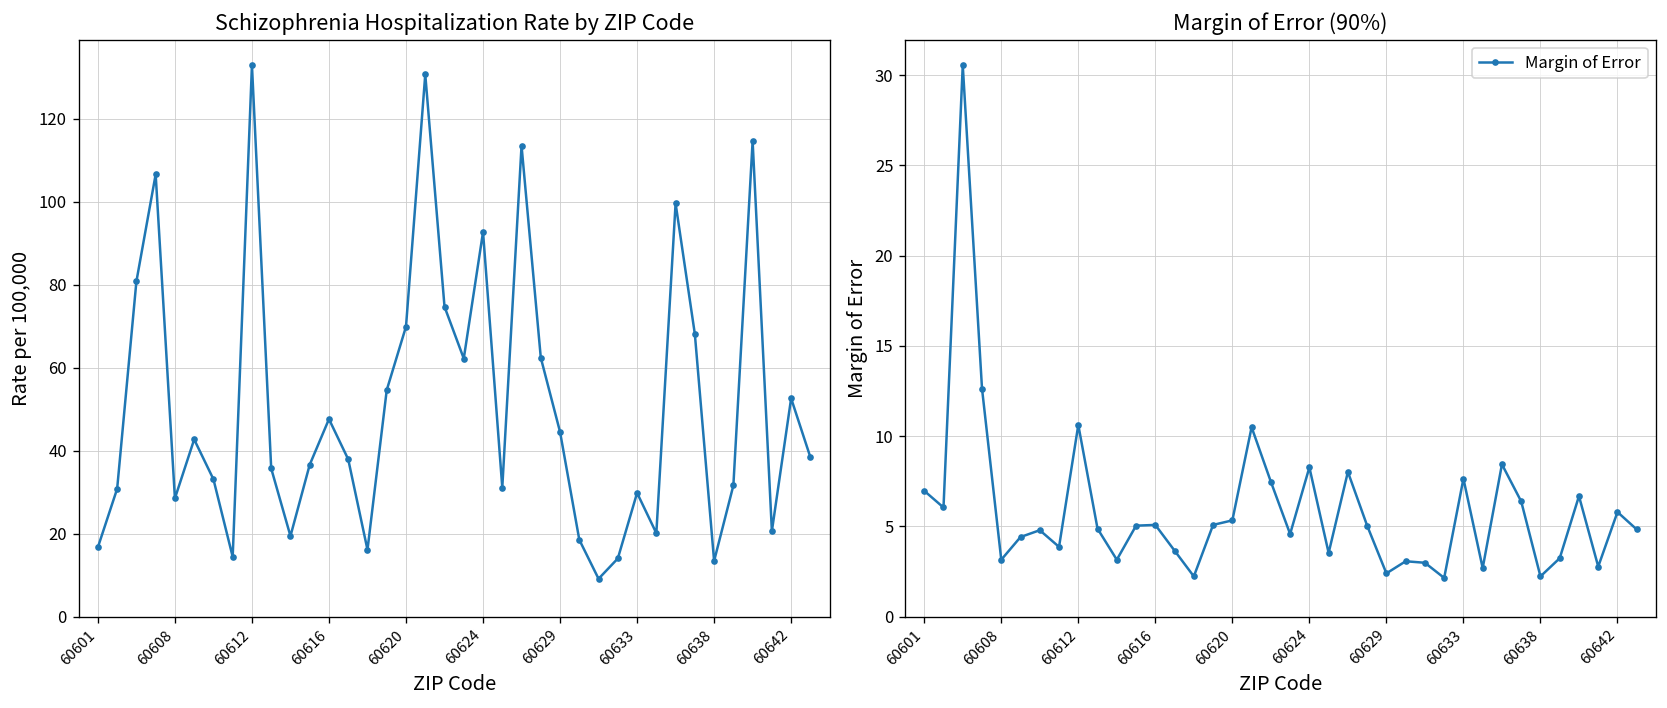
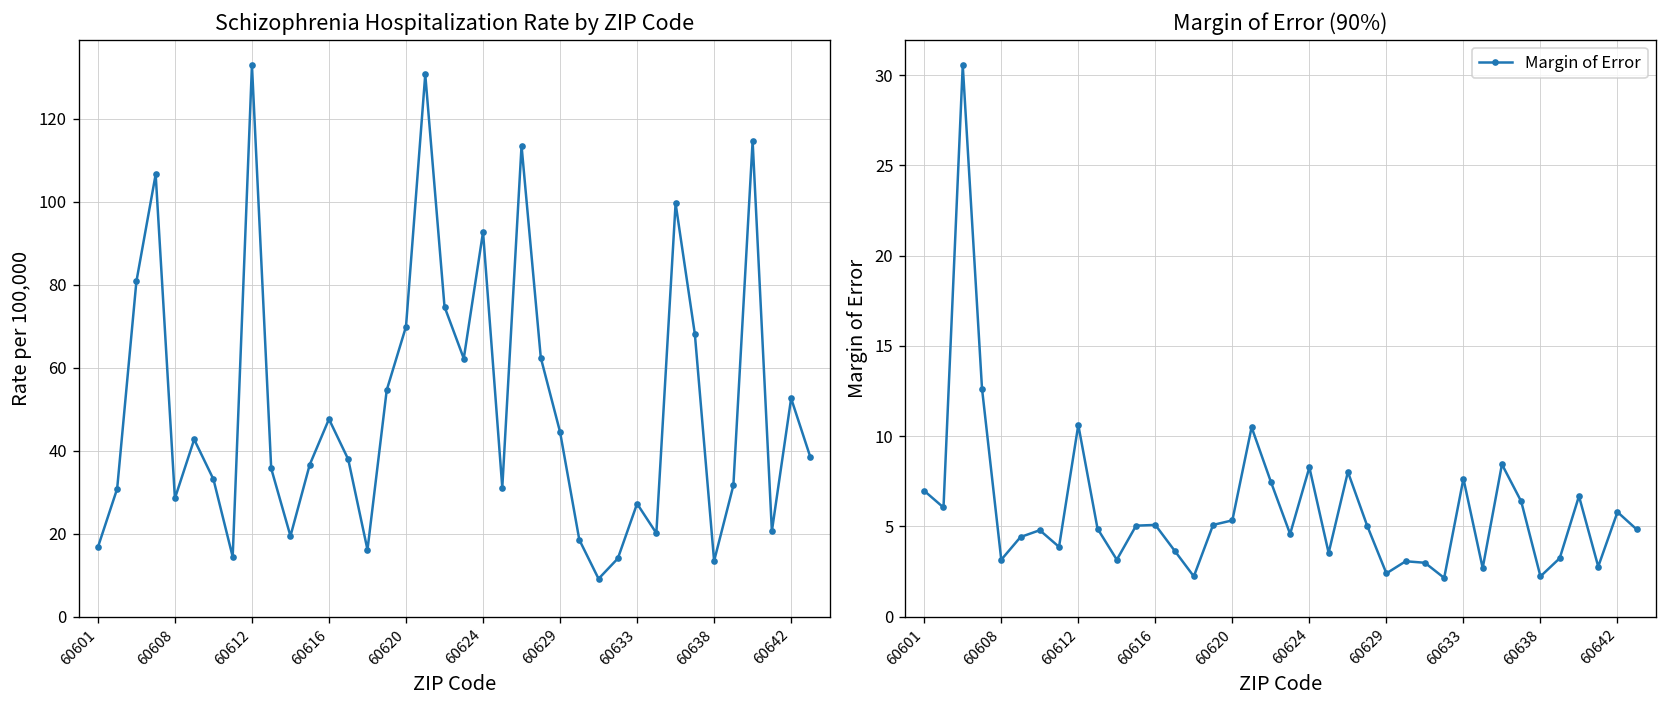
Schizophrenia Hospitalization Rate by ZIP Code, 60633: 30 -> 27
